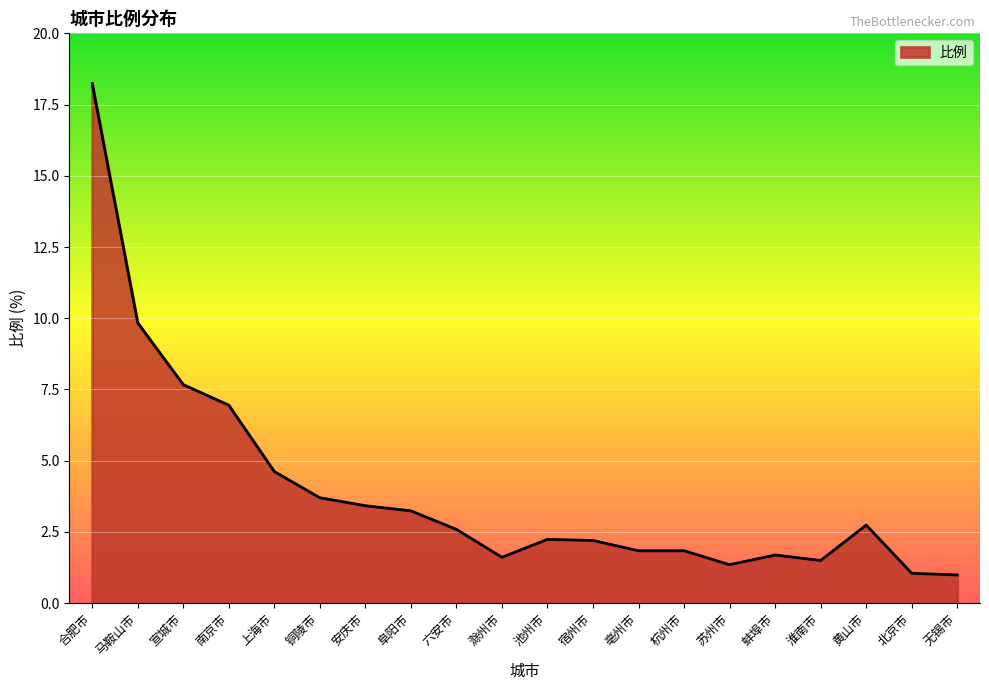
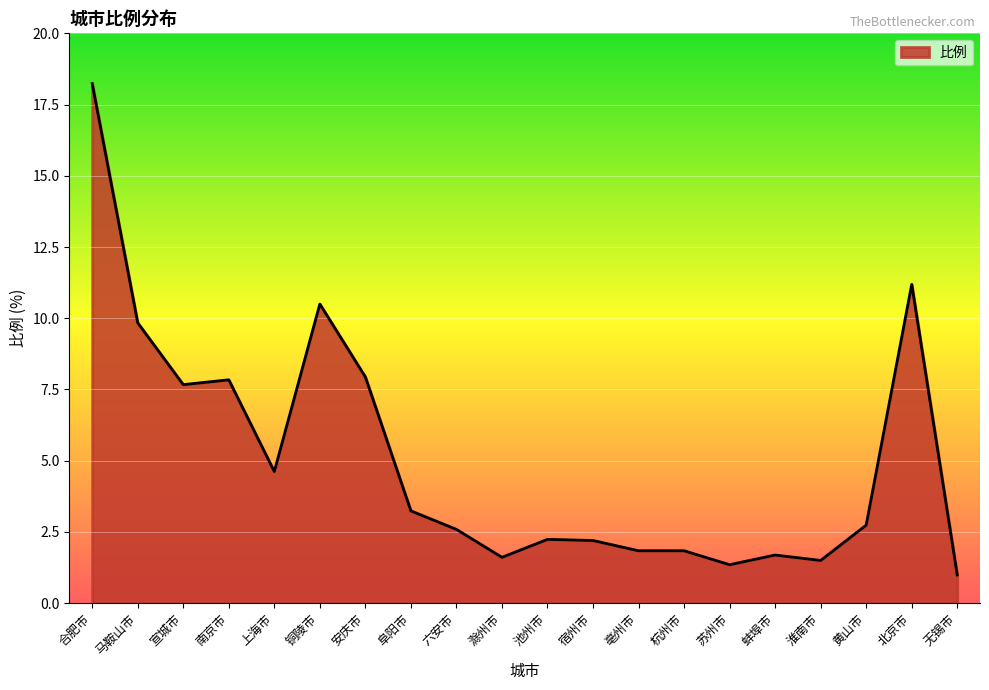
南京市: 7.0 -> 7.8
铜陵市: 3.7 -> 10.5
安庆市: 3.4 -> 7.9
北京市: 1.1 -> 11.2
